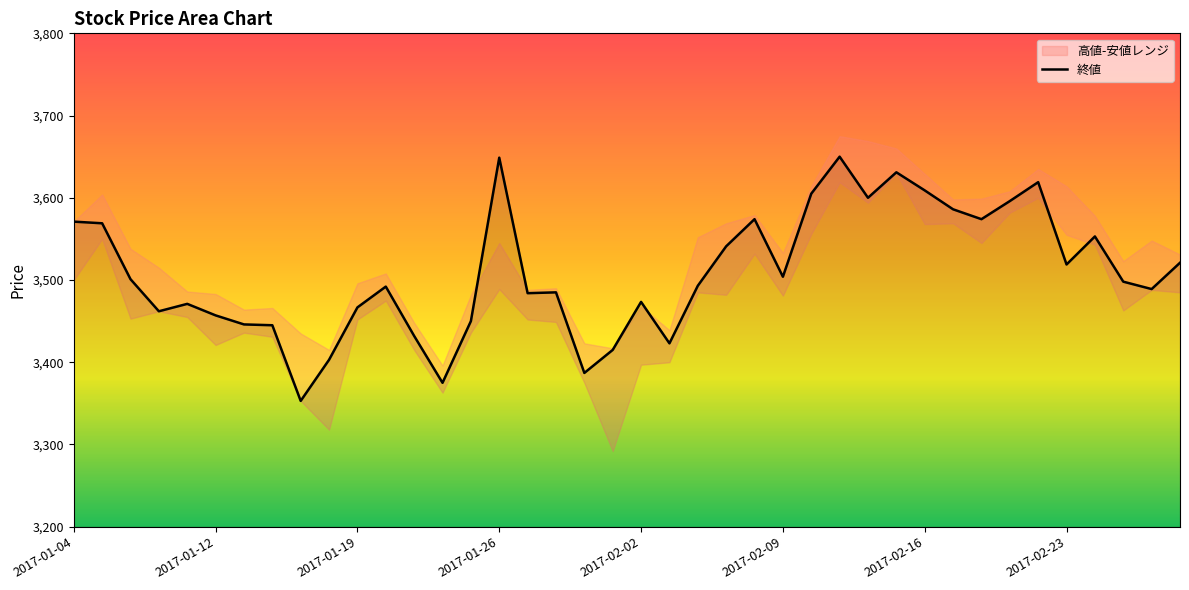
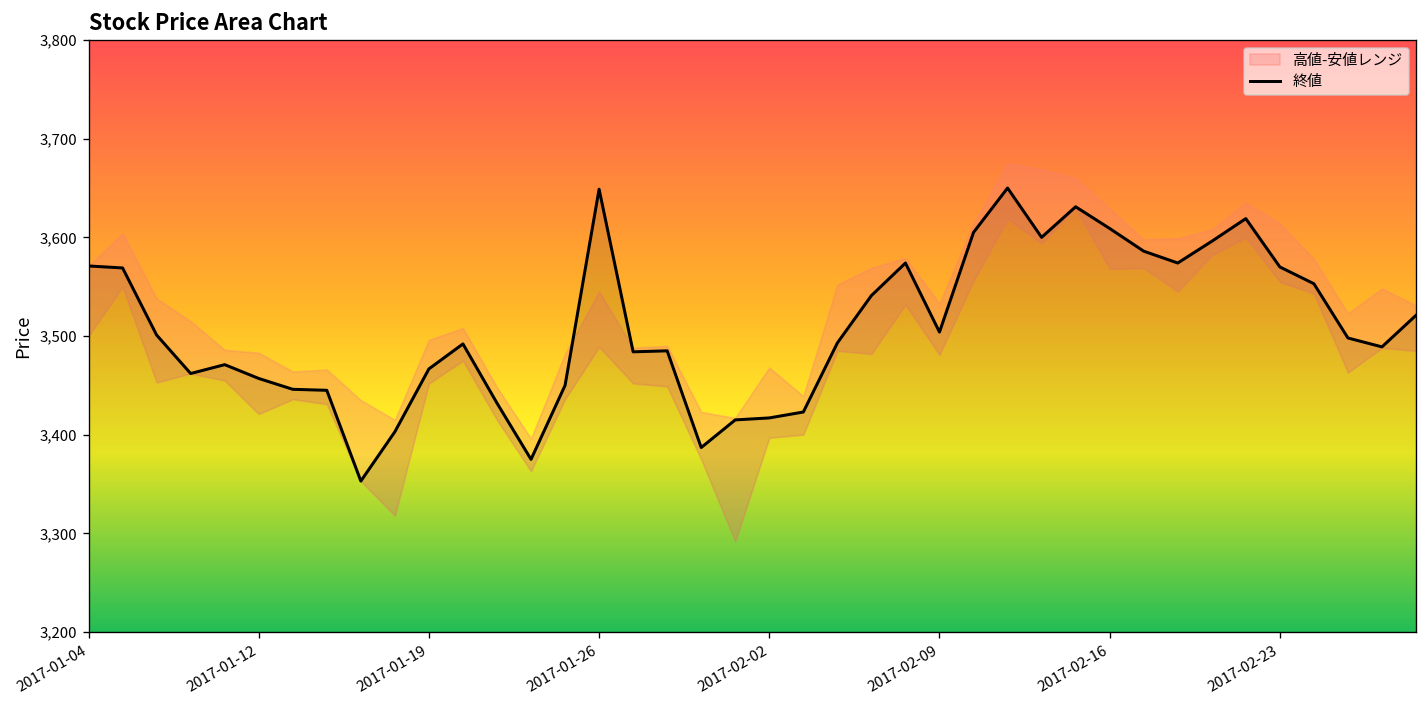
終値, 2017-02-02: 3,470 -> 3,420
終値, 2017-02-23: 3,520 -> 3,570
